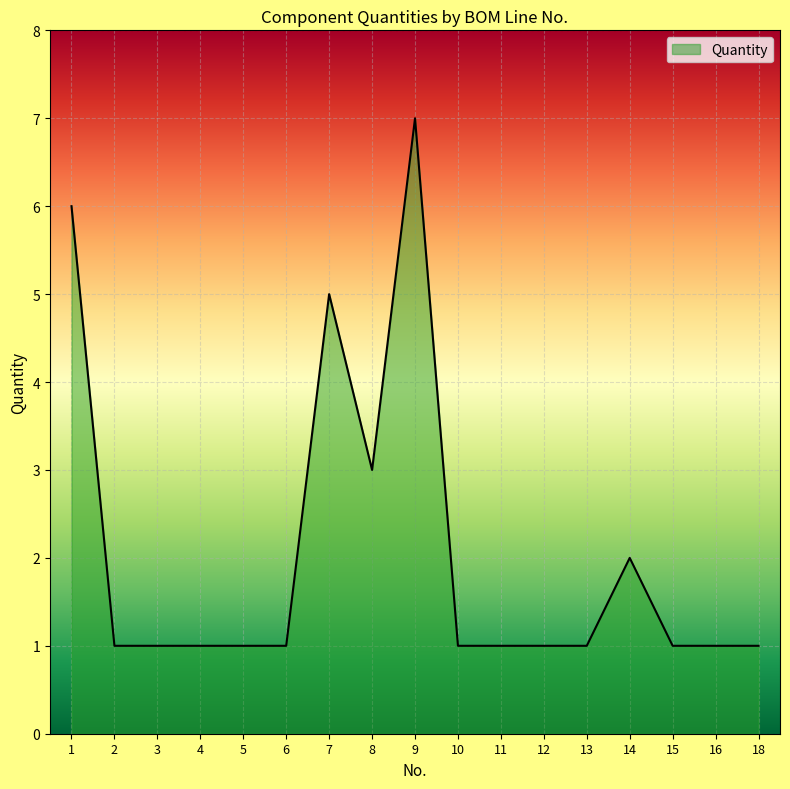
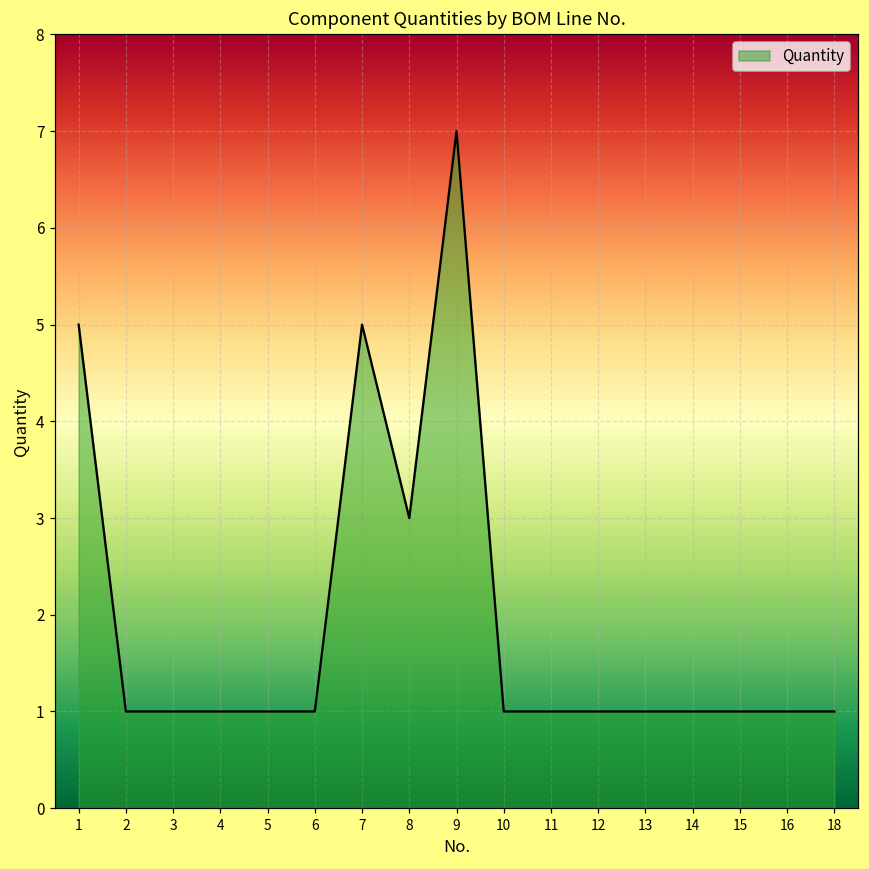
1: 6 -> 5
14: 2 -> 1
